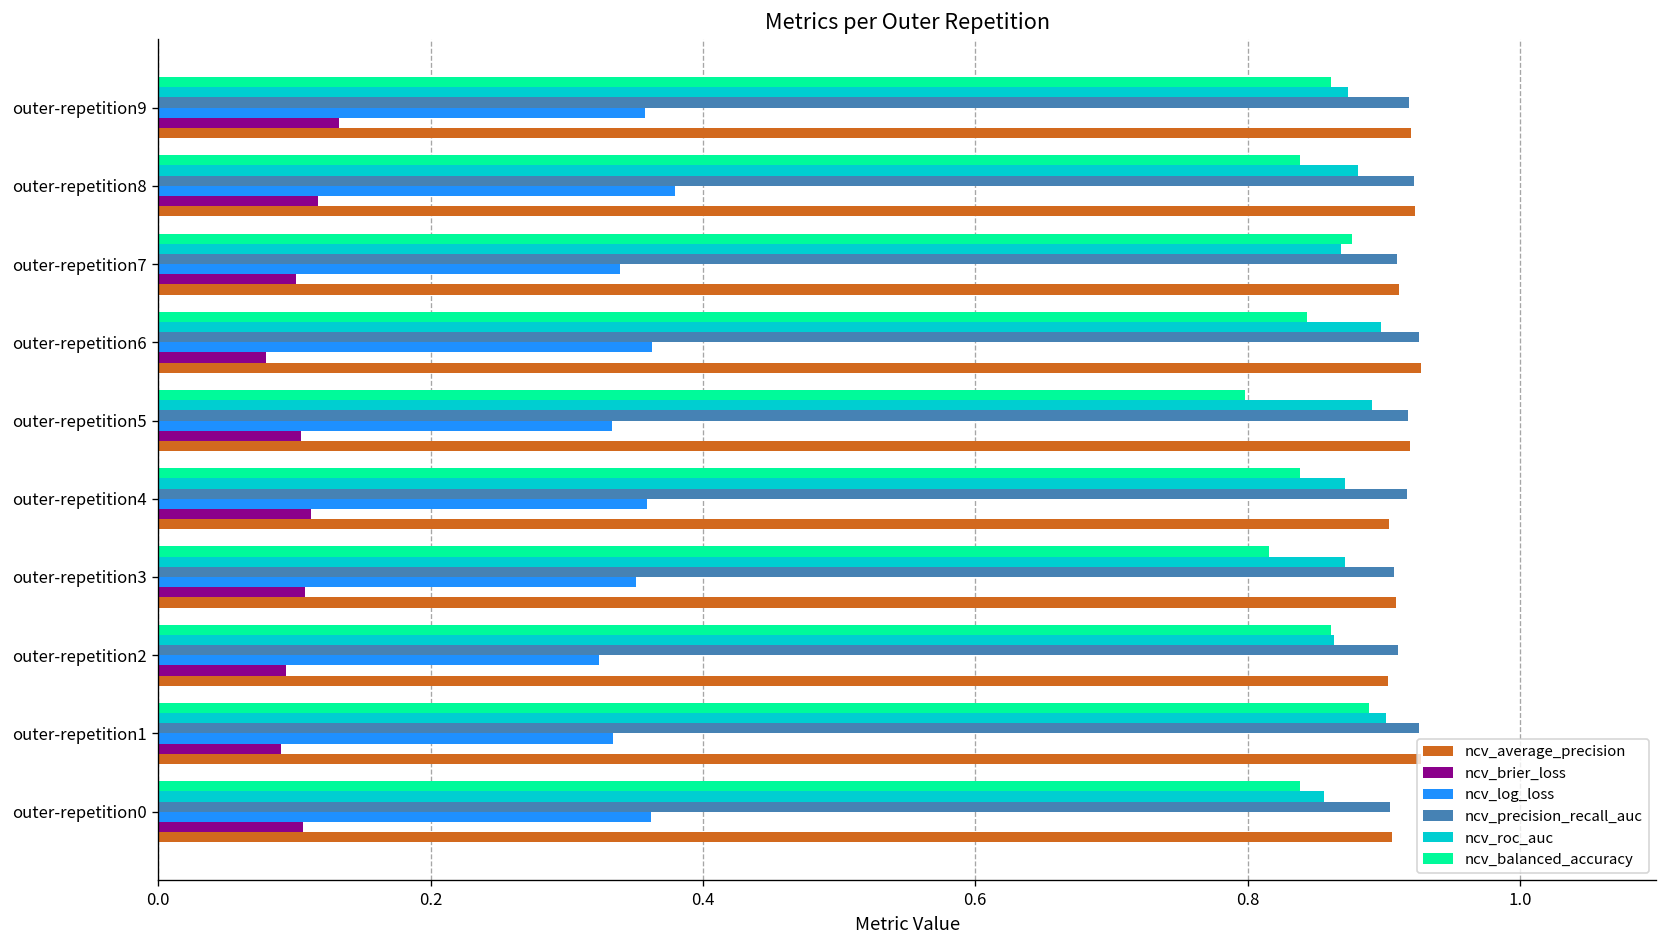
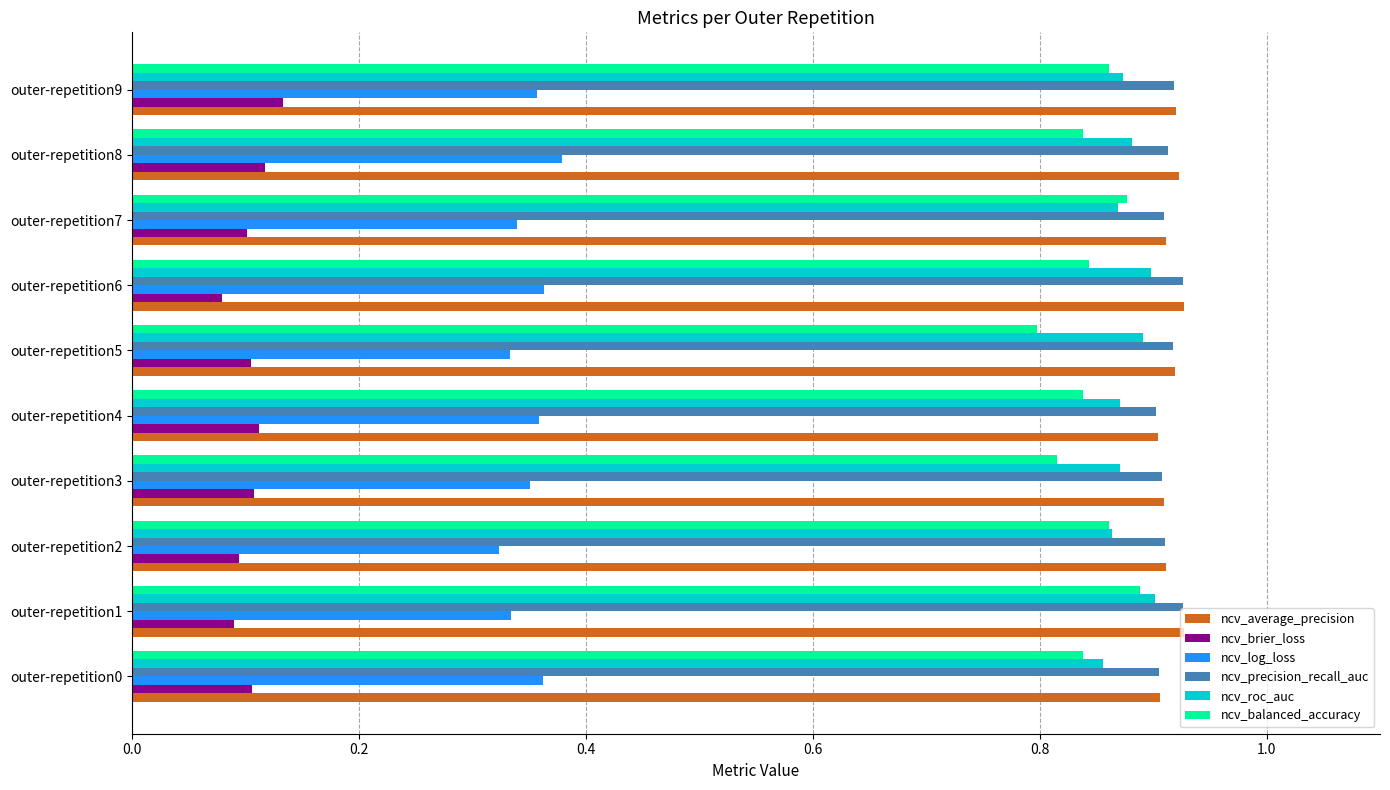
ncv_precision_recall_auc, outer-repetition8: 0.922 -> 0.913
ncv_precision_recall_auc, outer-repetition4: 0.917 -> 0.902
ncv_average_precision, outer-repetition2: 0.903 -> 0.912
